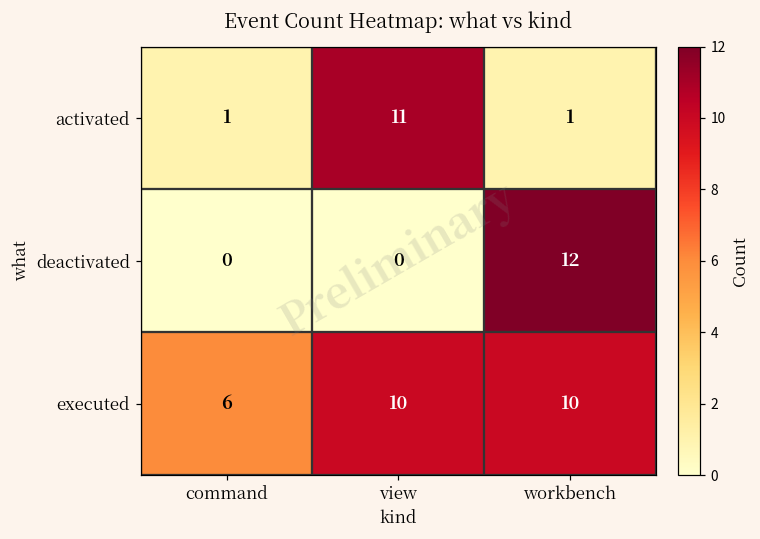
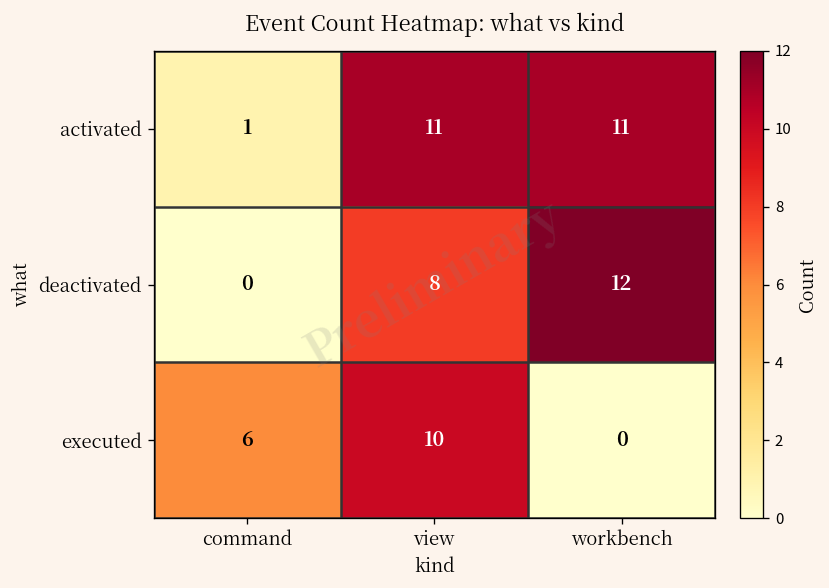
activated, workbench: 1 -> 11
deactivated, view: 0 -> 8
executed, workbench: 10 -> 0
